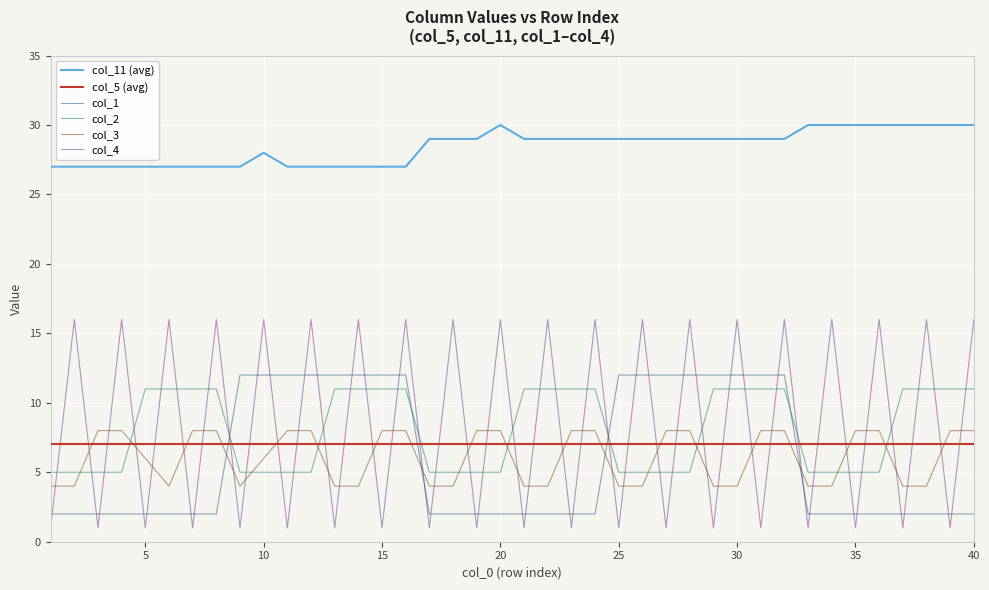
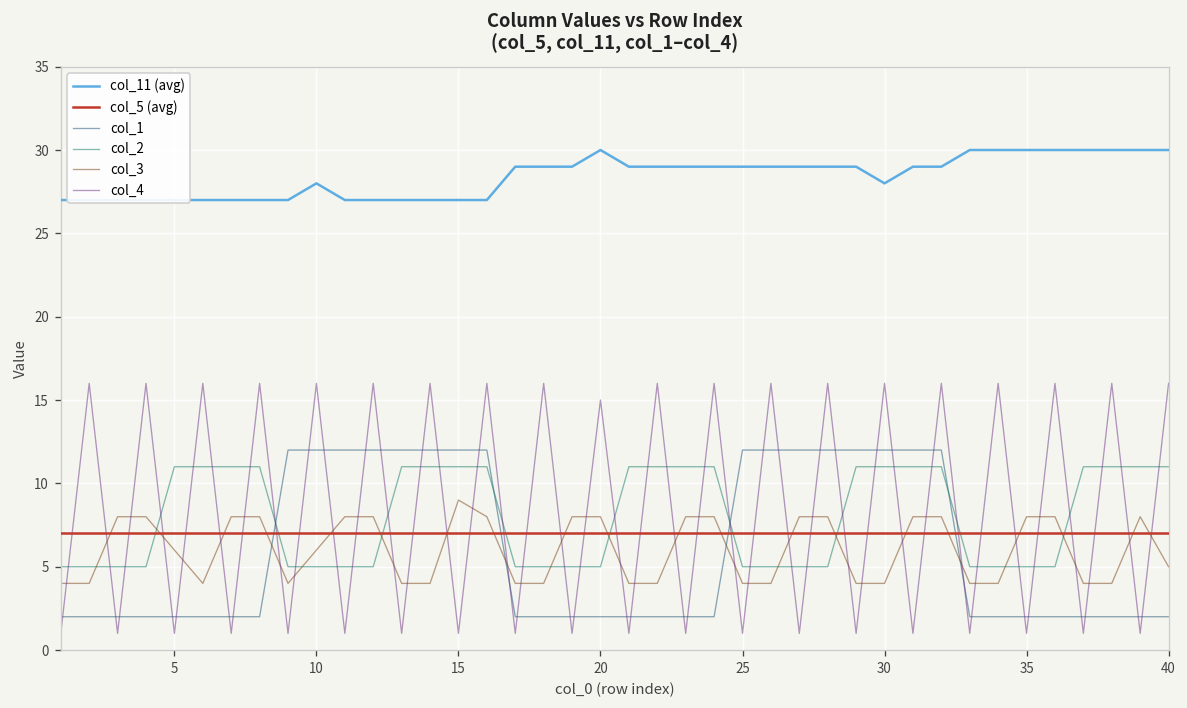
col_3, 15: 8 -> 9
col_4, 20: 16 -> 15
col_11 (avg), 30: 29 -> 28
col_3, 40: 8 -> 5
